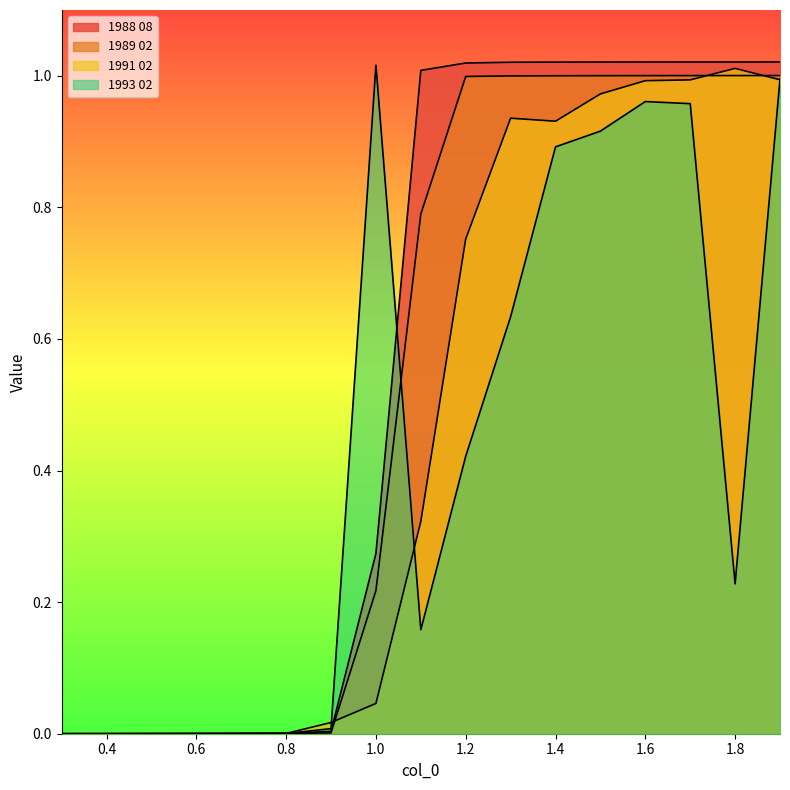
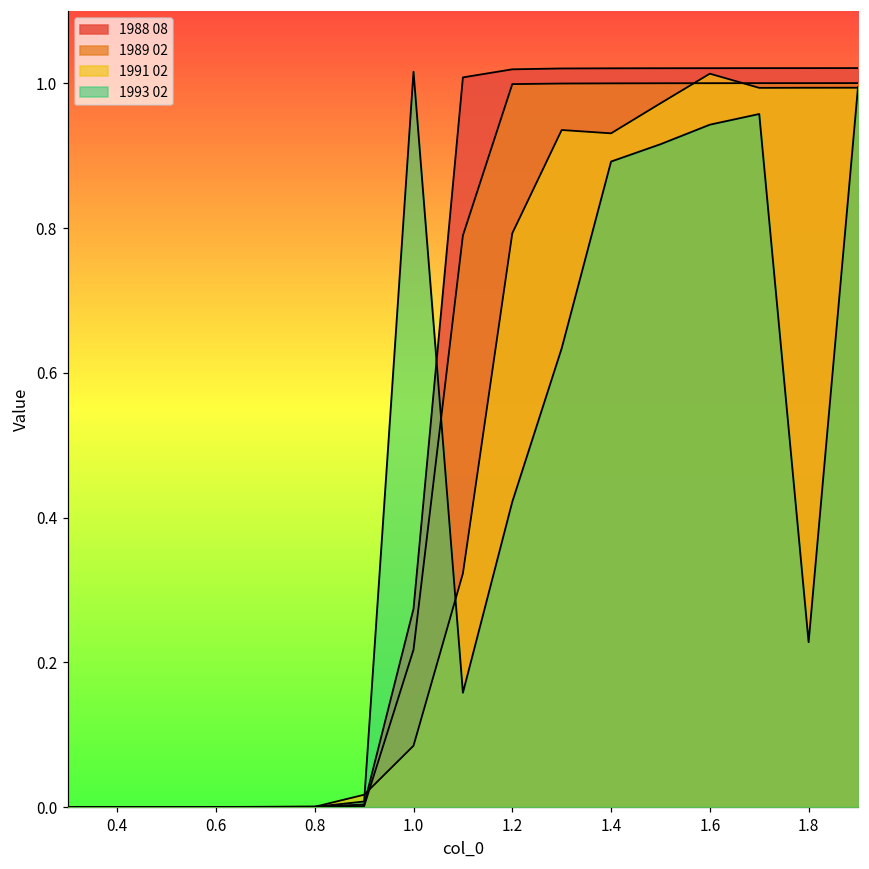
1991 02, 1.0: 0.05 -> 0.08
1991 02, 1.2: 0.75 -> 0.79
1991 02, 1.6: 0.99 -> 1.01
1993 02, 1.6: 0.96 -> 0.94
1991 02, 1.8: 1.01 -> 0.99
